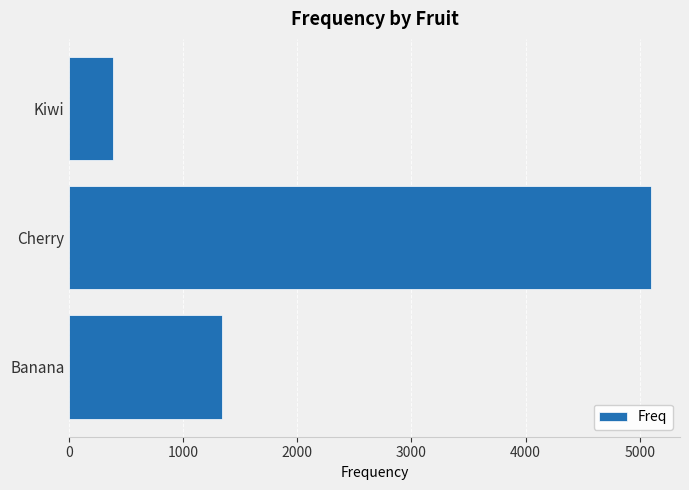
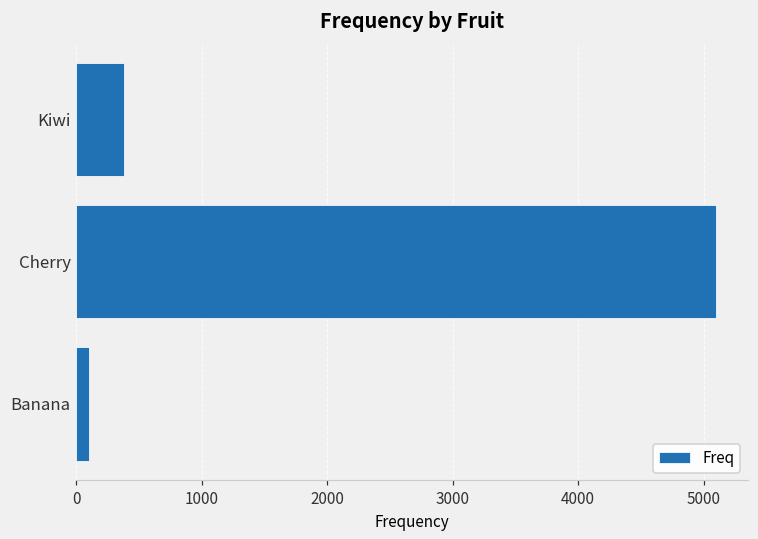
Banana: 1340 -> 100
